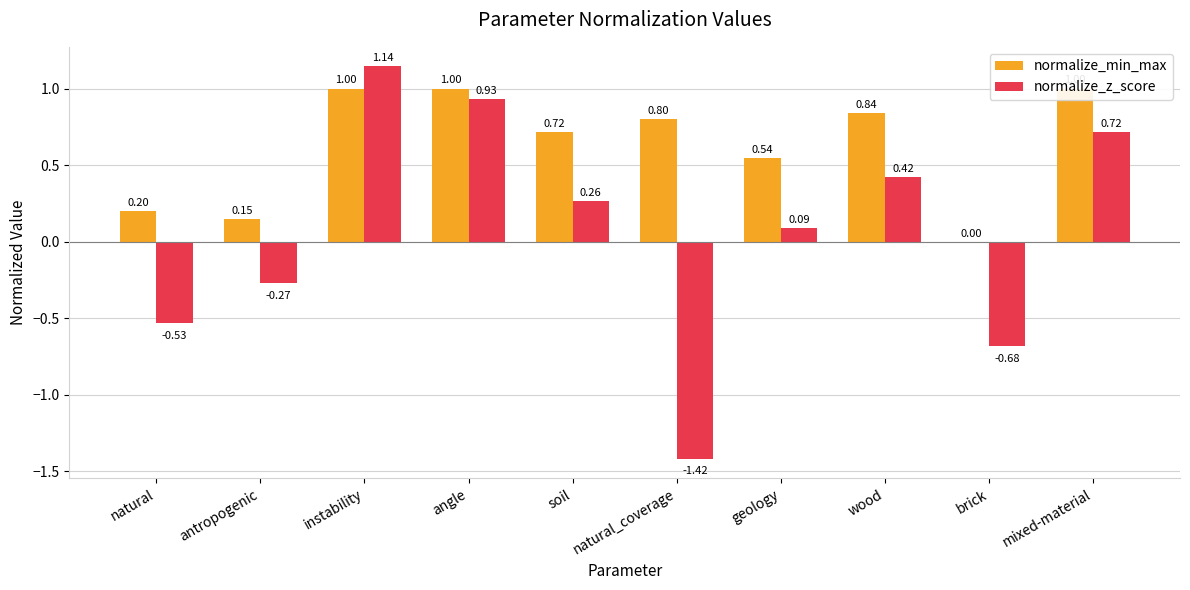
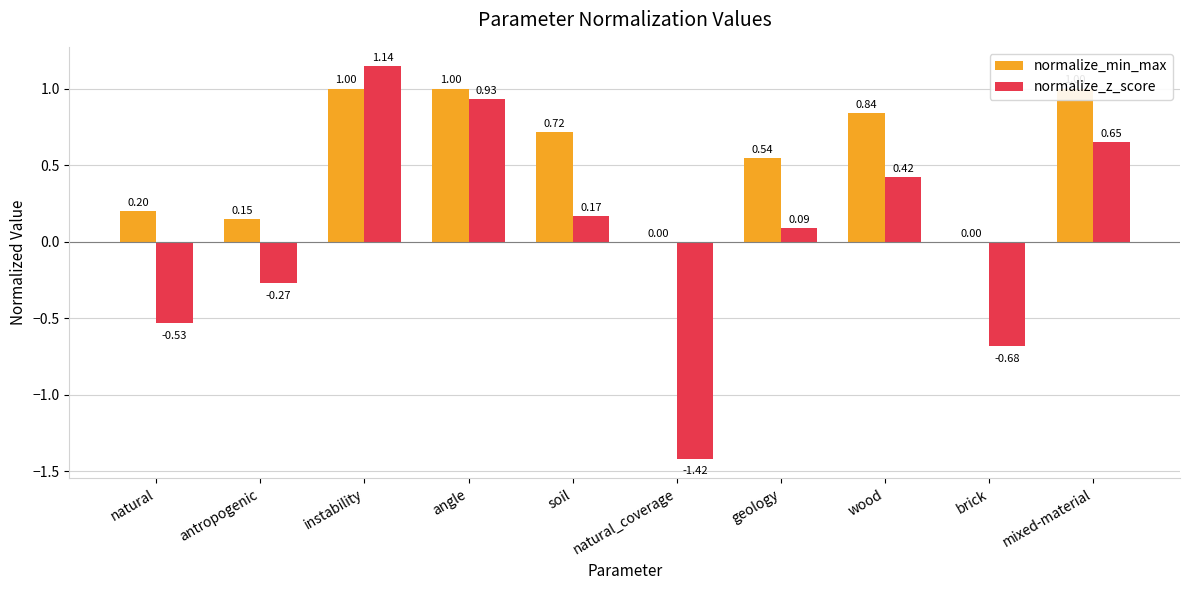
normalize_z_score, soil: 0.26 -> 0.17
normalize_min_max, natural_coverage: 0.80 -> 0.00
normalize_z_score, mixed-material: 0.72 -> 0.65
